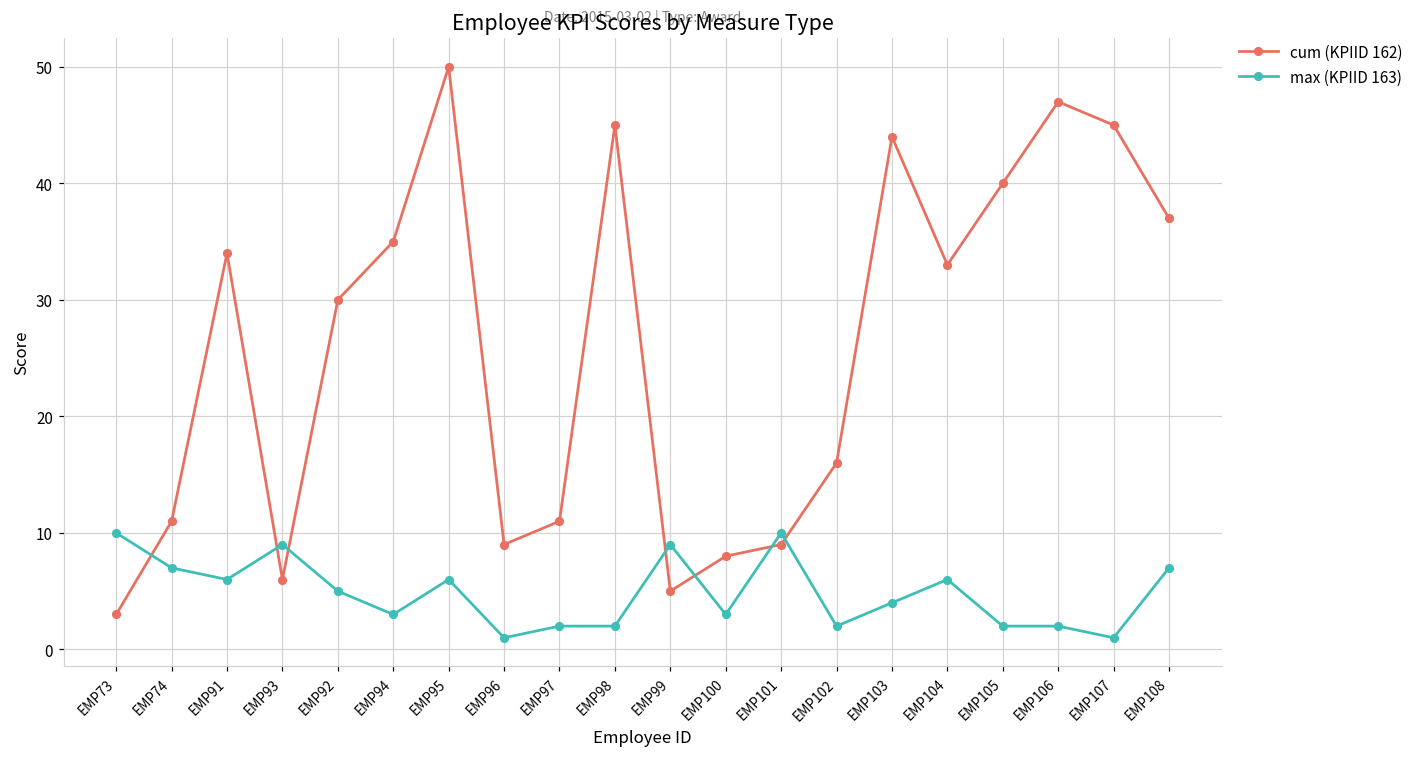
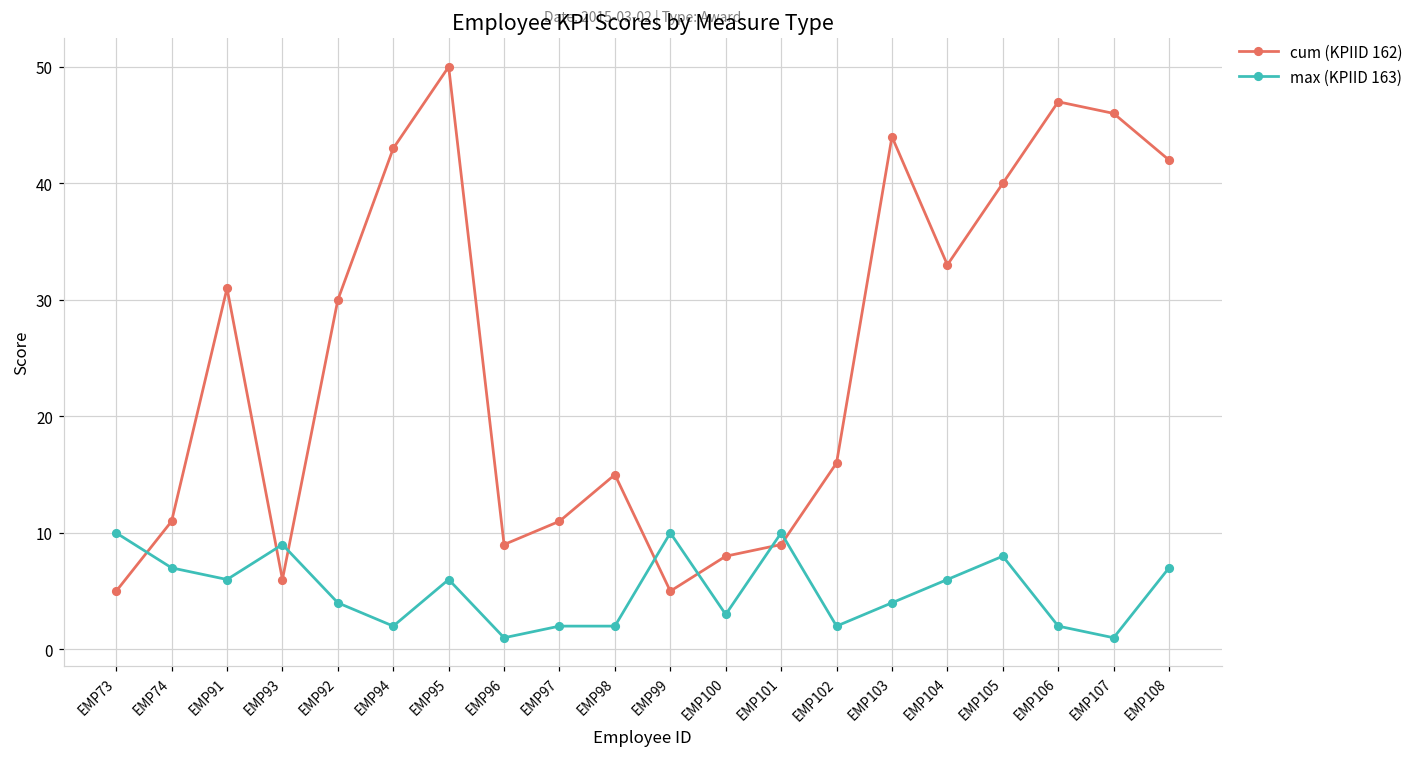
cum (KPIID 162), EMP73: 3 -> 5
cum (KPIID 162), EMP91: 34 -> 31
max (KPIID 163), EMP92: 5 -> 4
cum (KPIID 162), EMP94: 35 -> 43
max (KPIID 163), EMP94: 3 -> 2
cum (KPIID 162), EMP98: 45 -> 15
max (KPIID 163), EMP99: 9 -> 10
max (KPIID 163), EMP105: 2 -> 8
cum (KPIID 162), EMP107: 45 -> 46
cum (KPIID 162), EMP108: 37 -> 42
